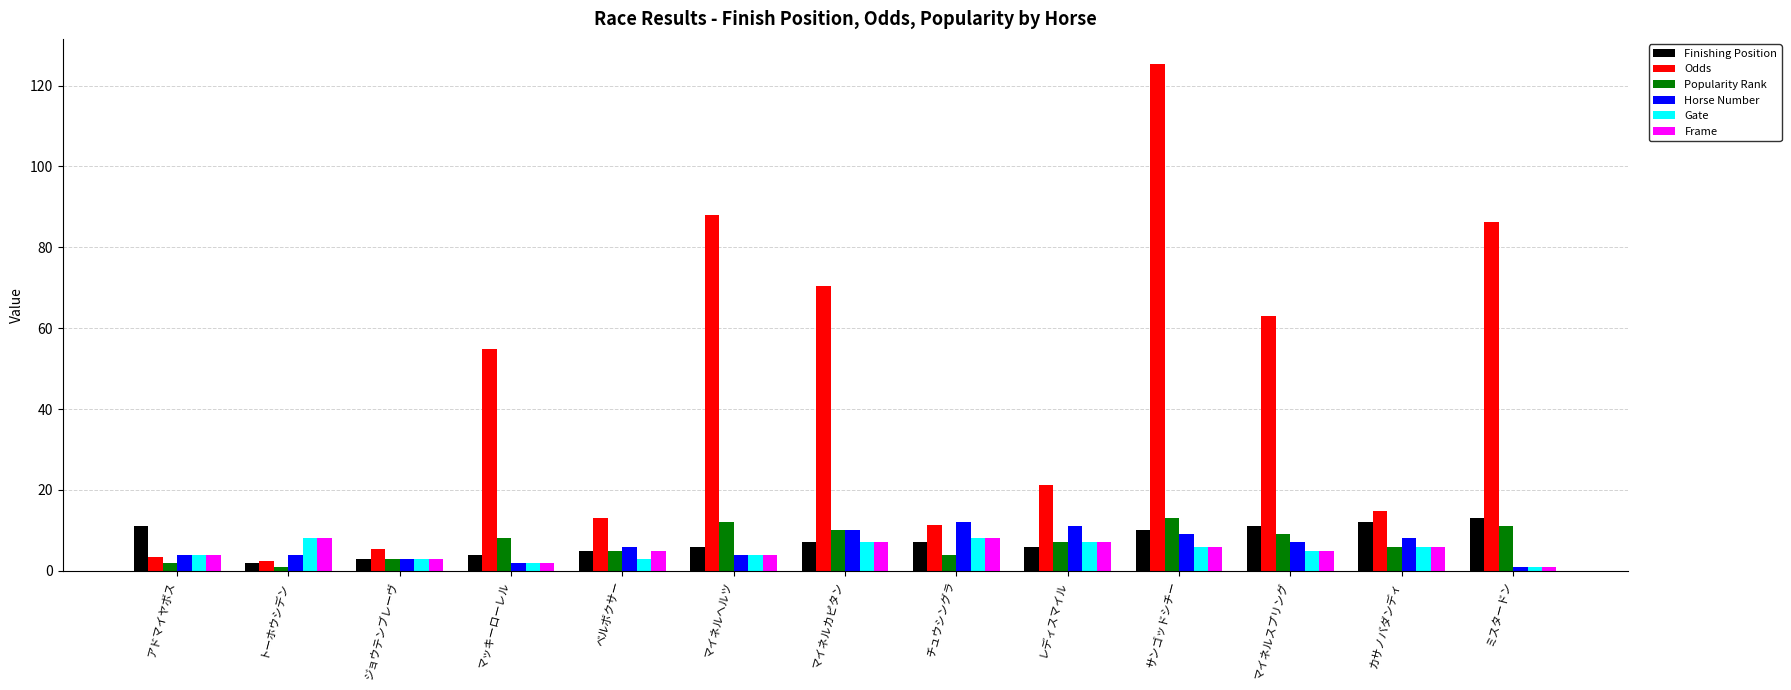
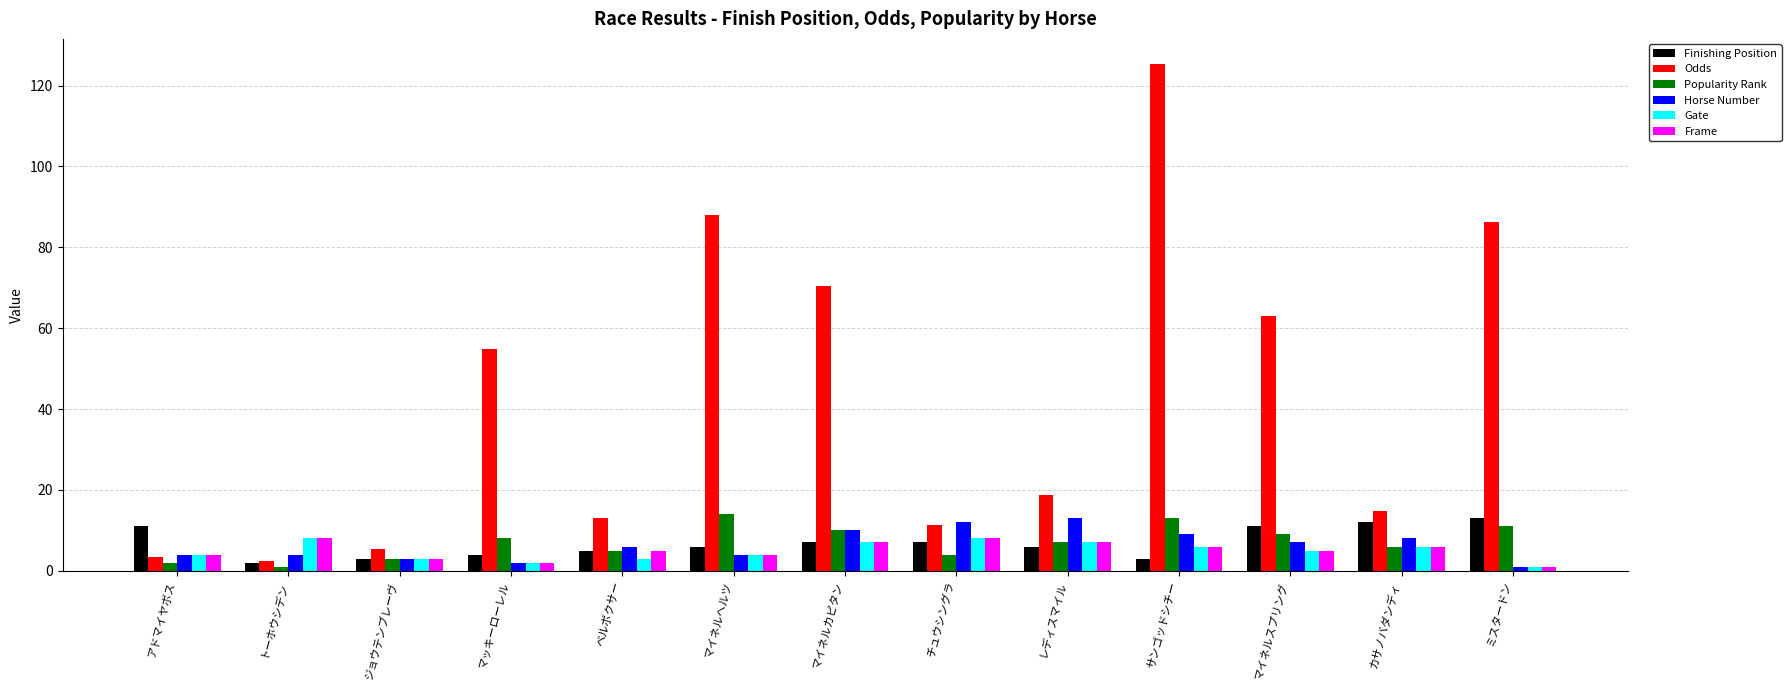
Popularity Rank, マイネルヘルツ: 12 -> 14
Odds, レディスマイル: 21 -> 19
Horse Number, レディスマイル: 11 -> 13
Finishing Position, サンゴッドシチー: 10 -> 3
